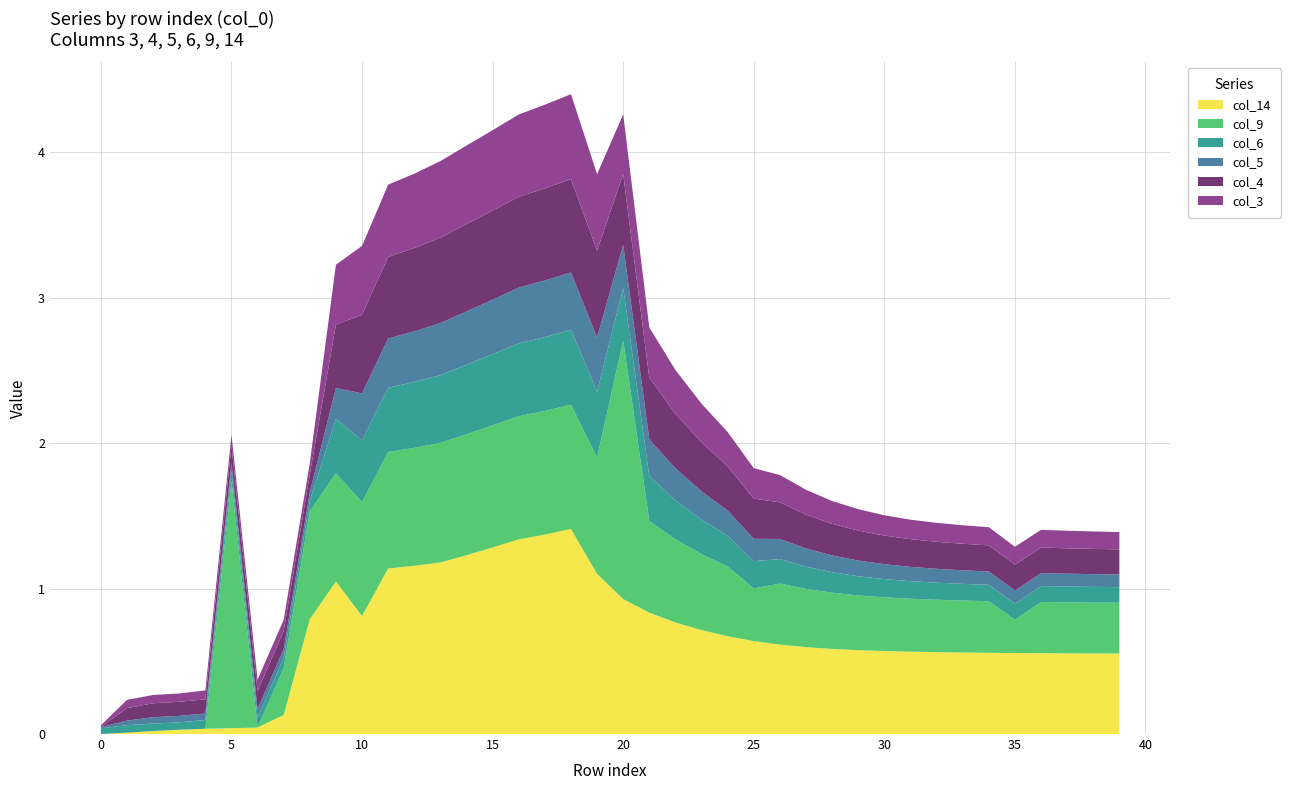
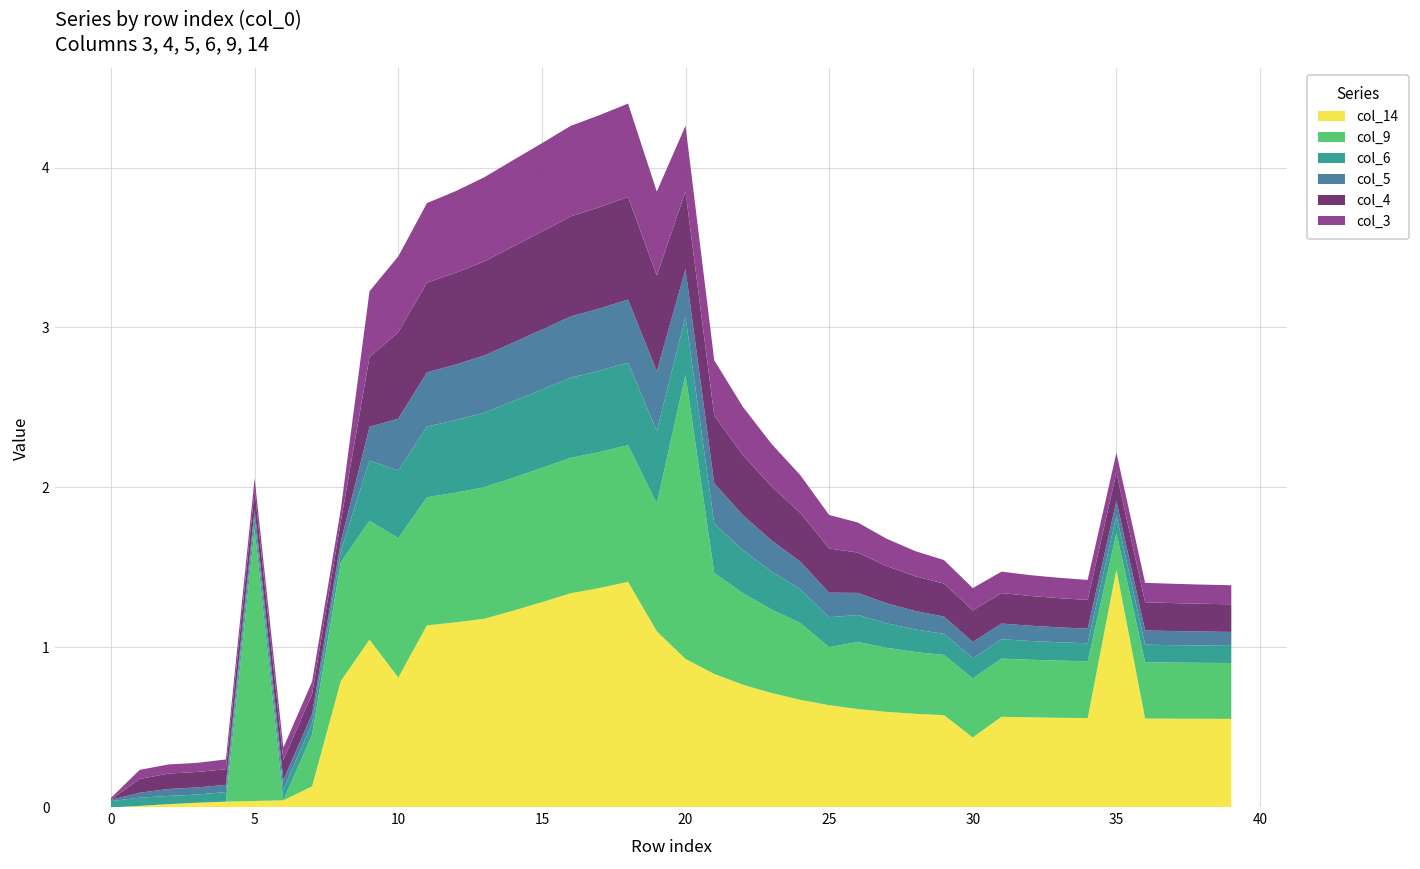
col_9, 10: 0.78 -> 0.87
col_14, 30: 0.57 -> 0.44
col_14, 35: 0.56 -> 1.49
